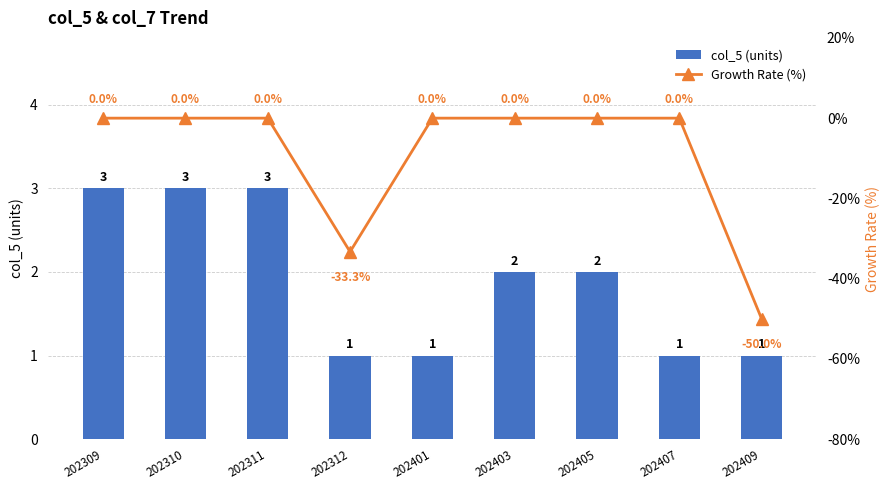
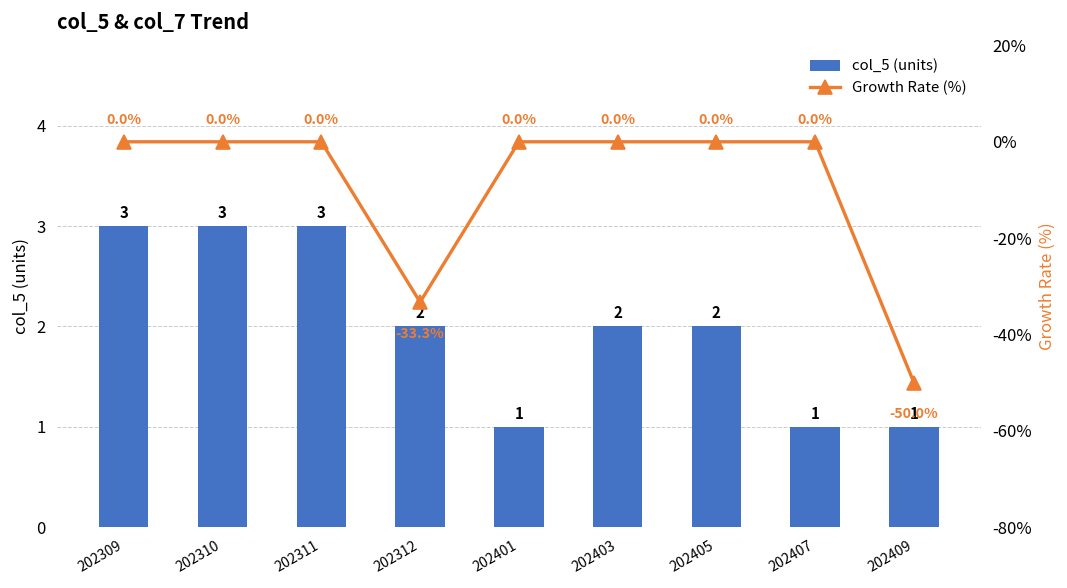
col_5 (units), 202312: 1 -> 2
